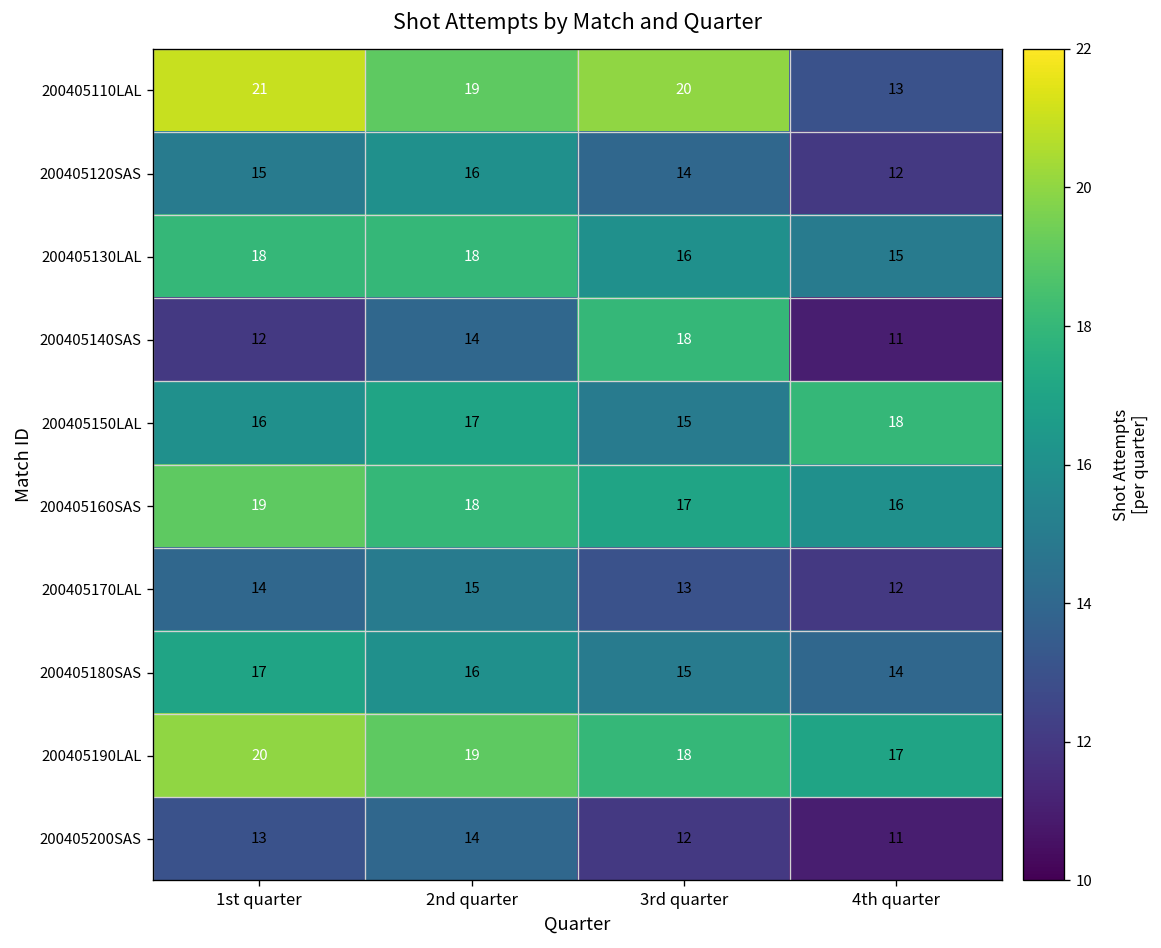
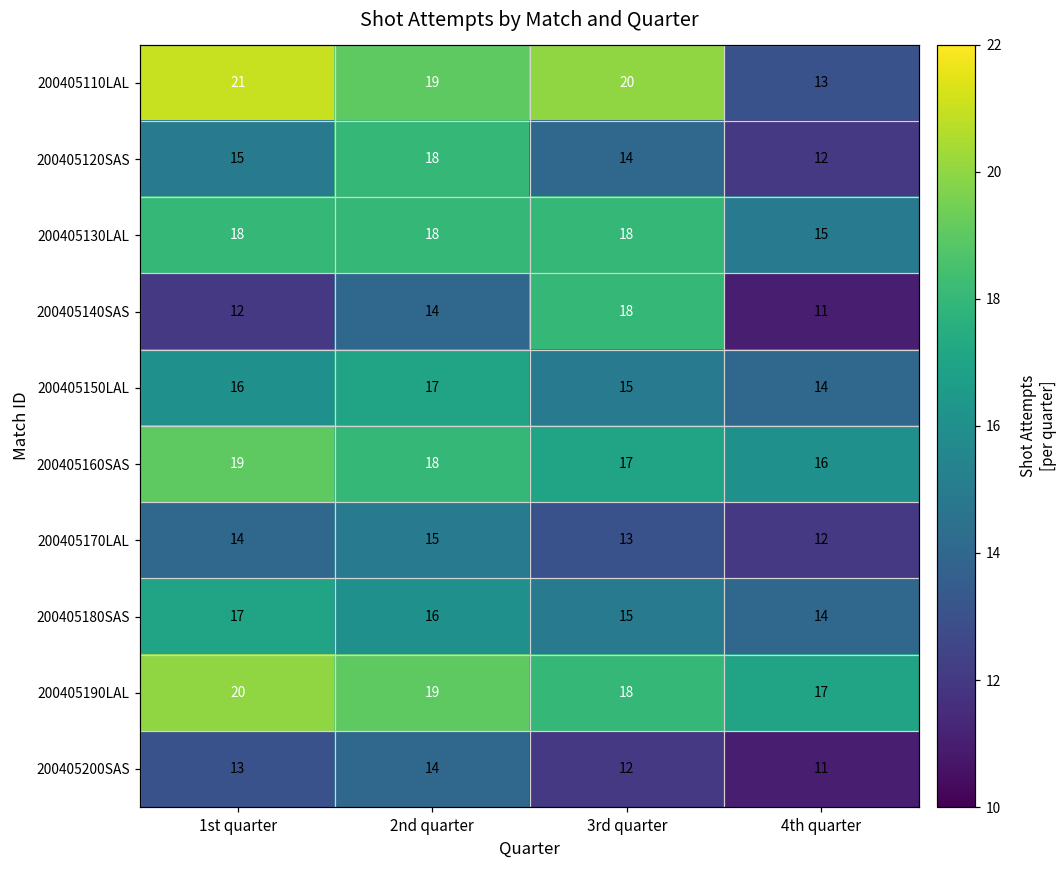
200405120SAS, 2nd quarter: 16 -> 18
200405130LAL, 3rd quarter: 16 -> 18
200405150LAL, 4th quarter: 18 -> 14
